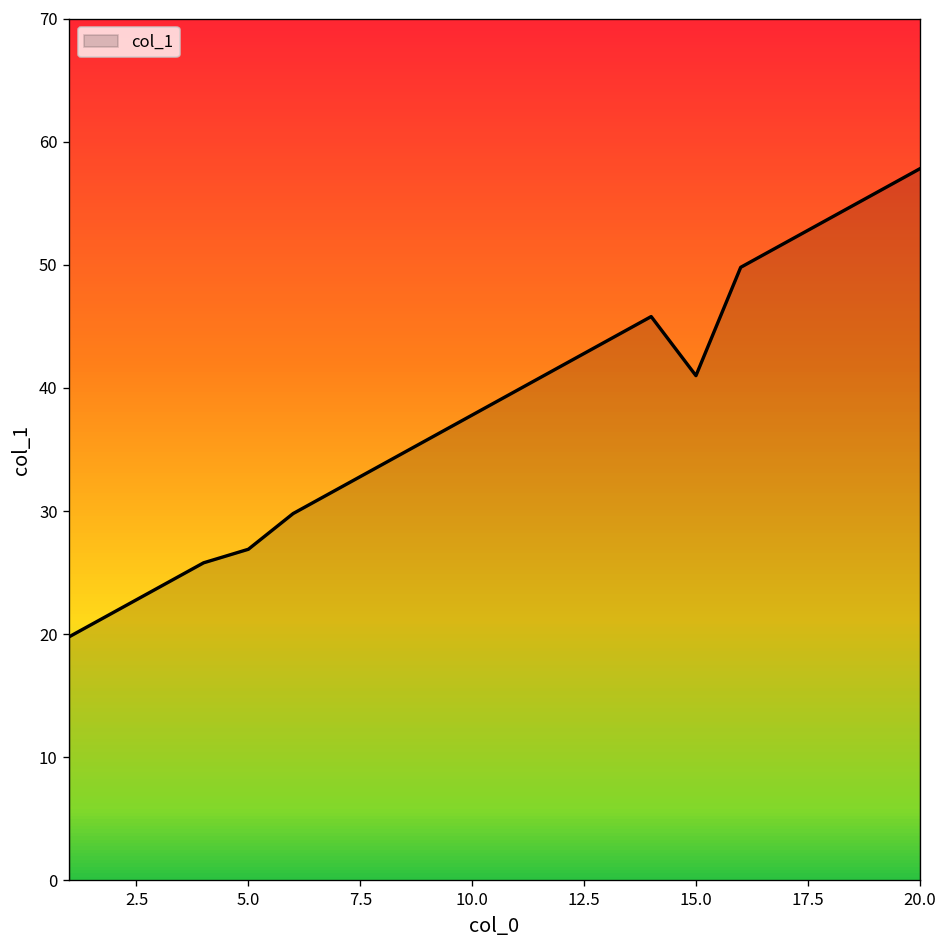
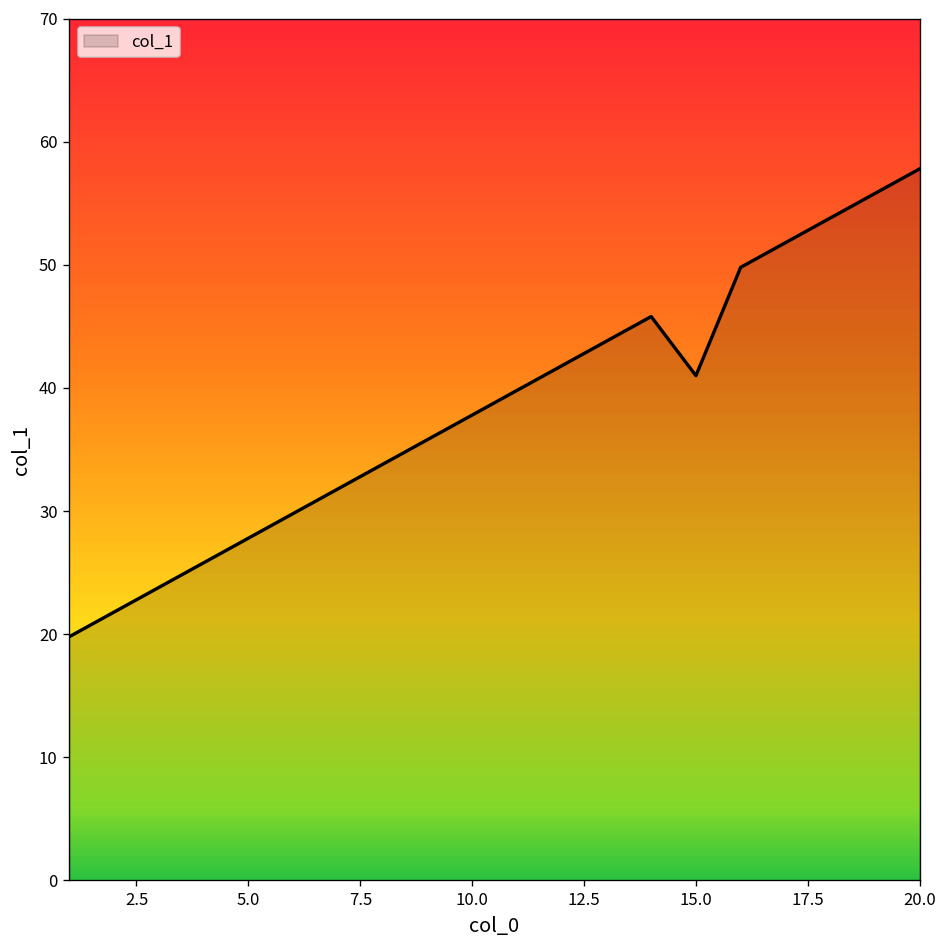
5.0: 26.9 -> 27.8
